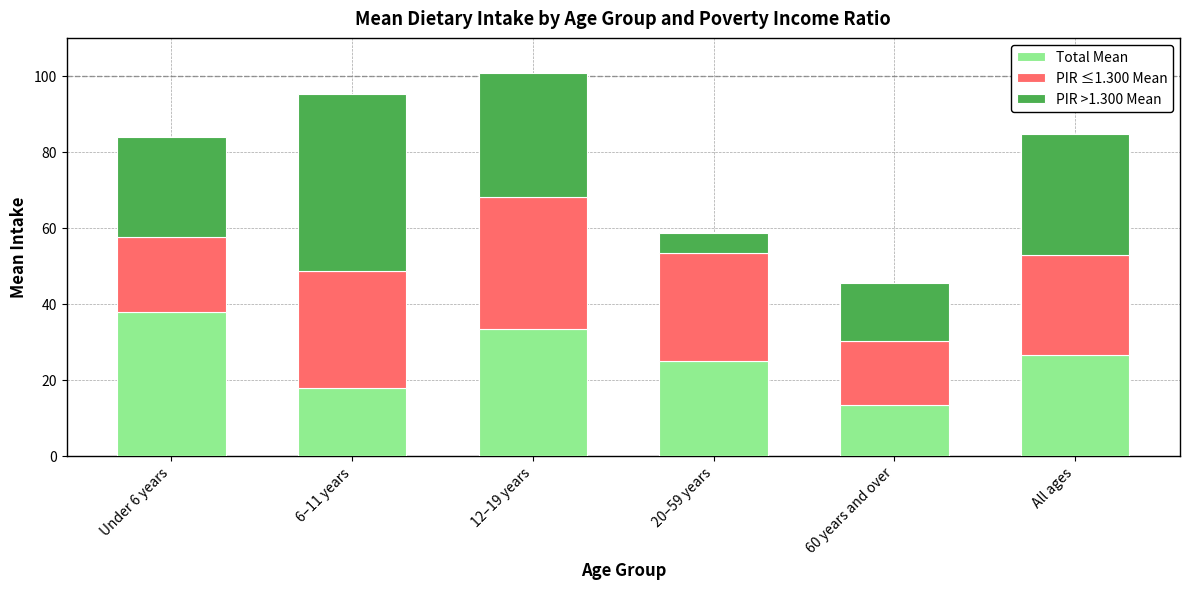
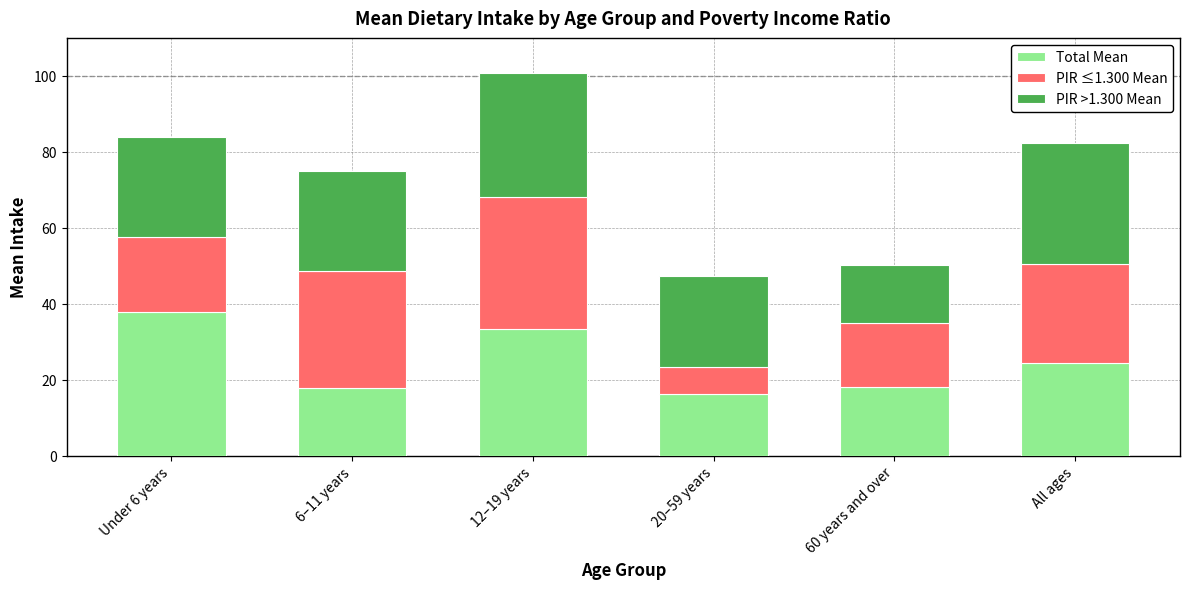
PIR >1.300 Mean, 6–11 years: 47 -> 26
Total Mean, 20–59 years: 25 -> 16
PIR ≤1.300 Mean, 20–59 years: 29 -> 7
PIR >1.300 Mean, 20–59 years: 5 -> 24
Total Mean, 60 years and over: 13 -> 18
Total Mean, All ages: 27 -> 24
